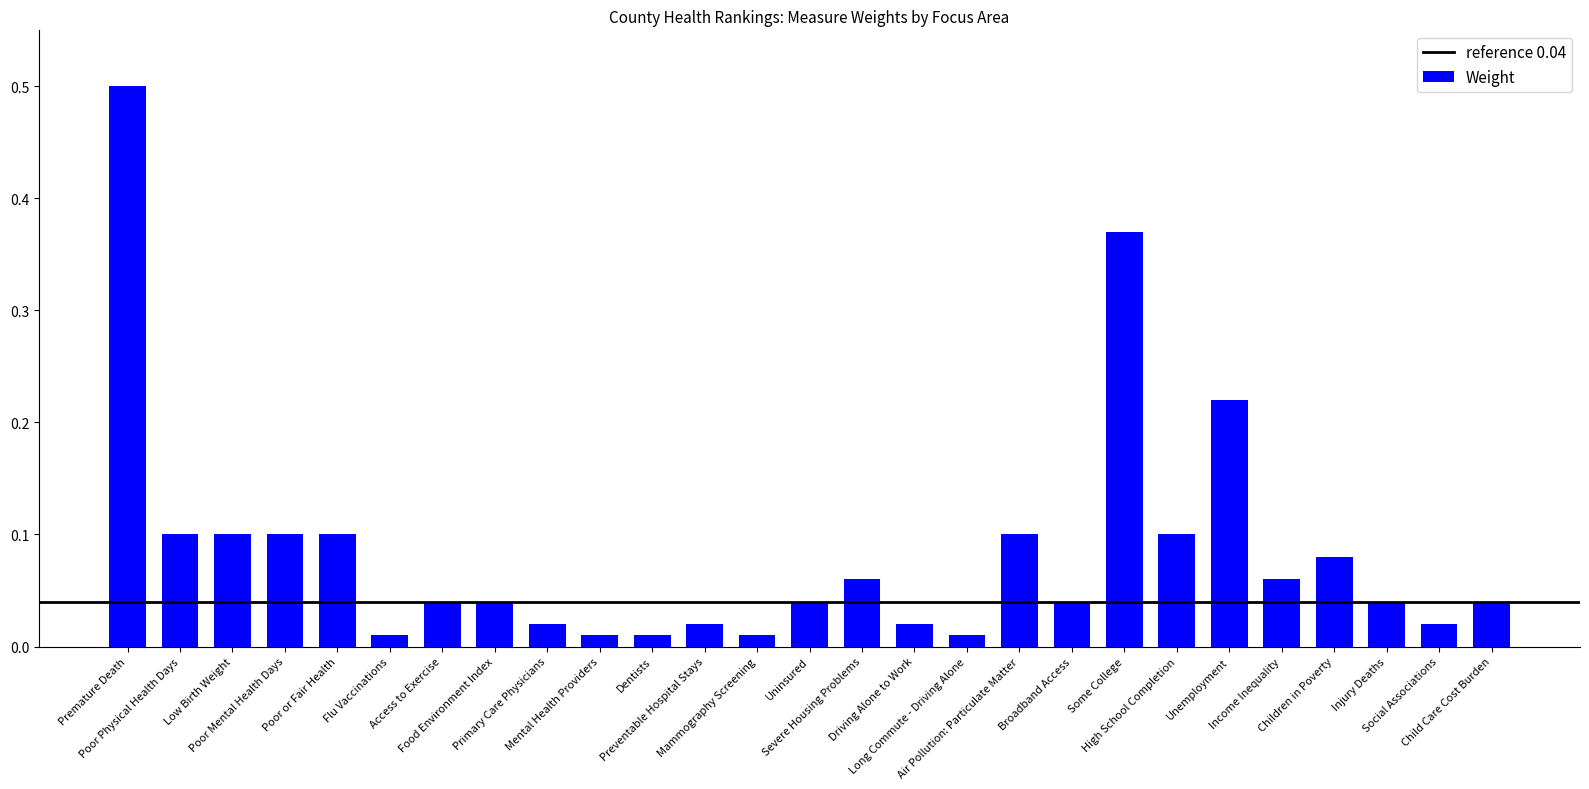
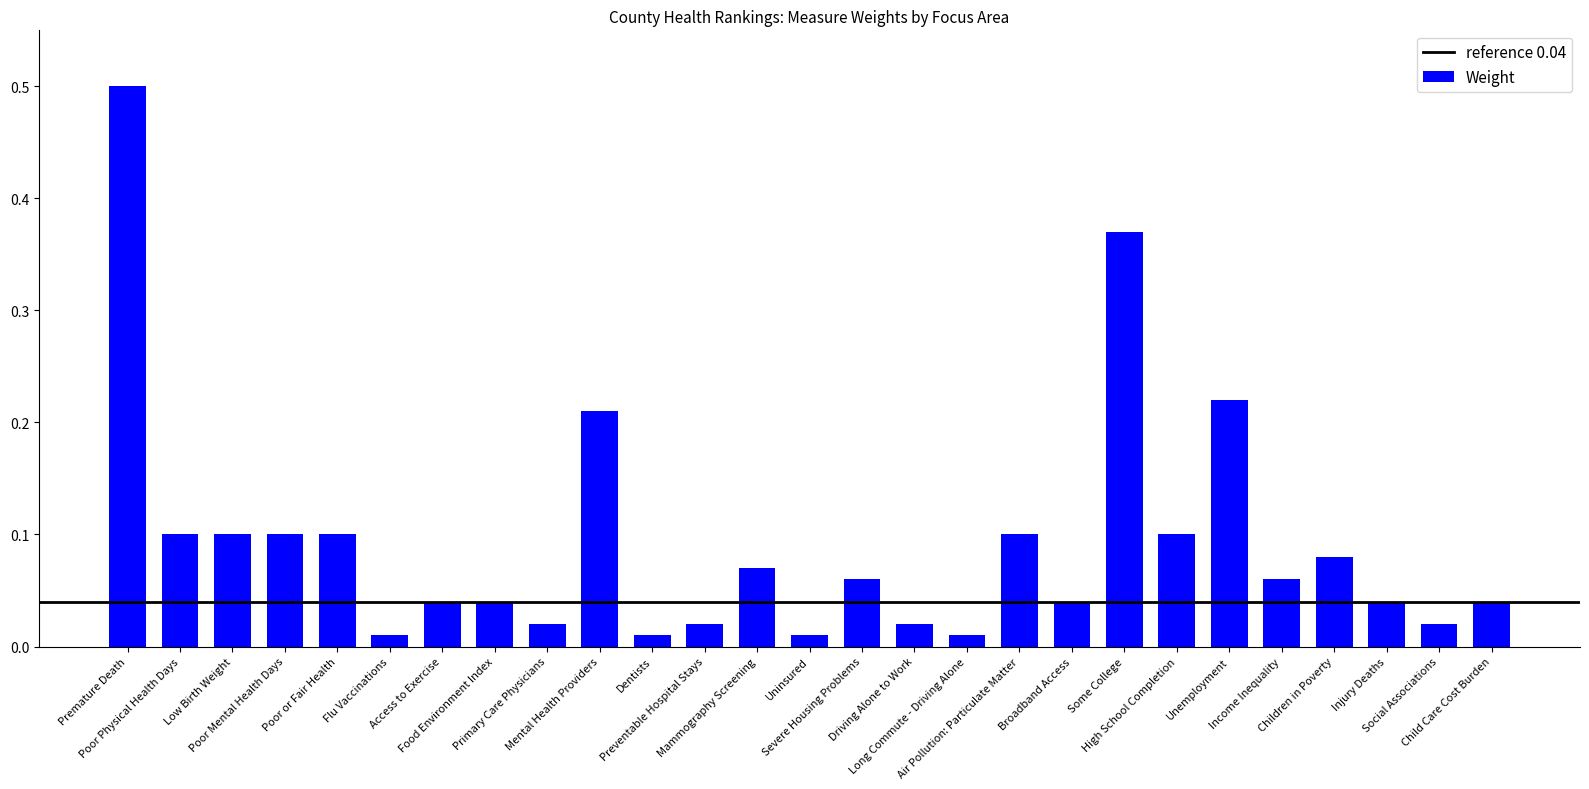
Mental Health Providers: 0.01 -> 0.21
Mammography Screening: 0.01 -> 0.07
Uninsured: 0.04 -> 0.01
